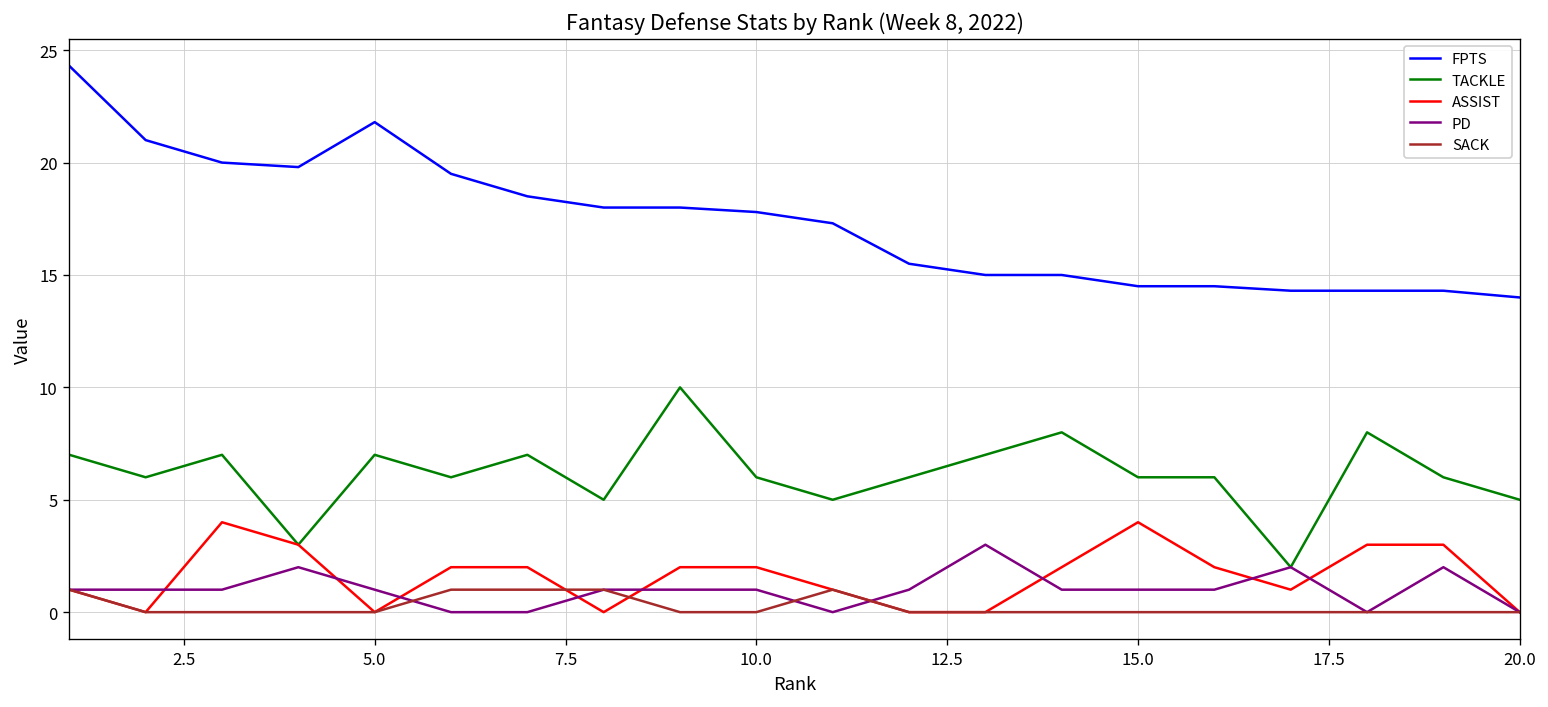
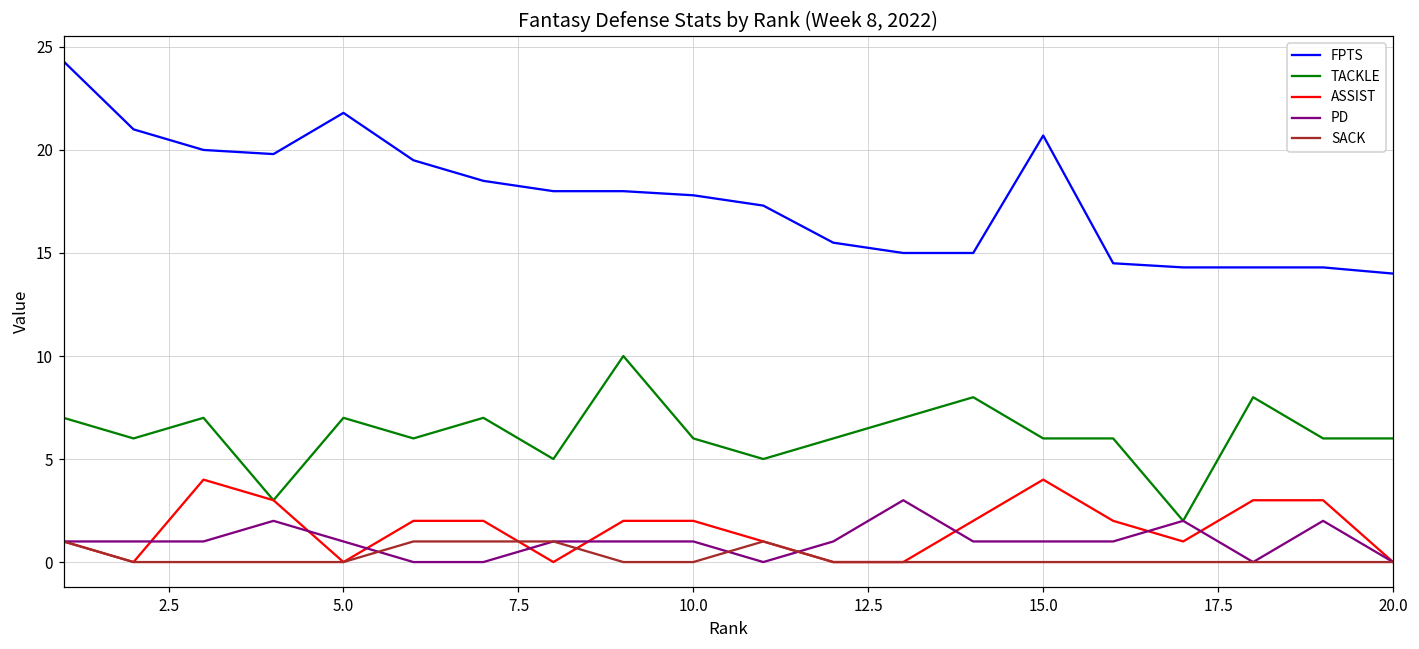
FPTS, 15.0: 14.5 -> 20.7
TACKLE, 20.0: 5 -> 6
